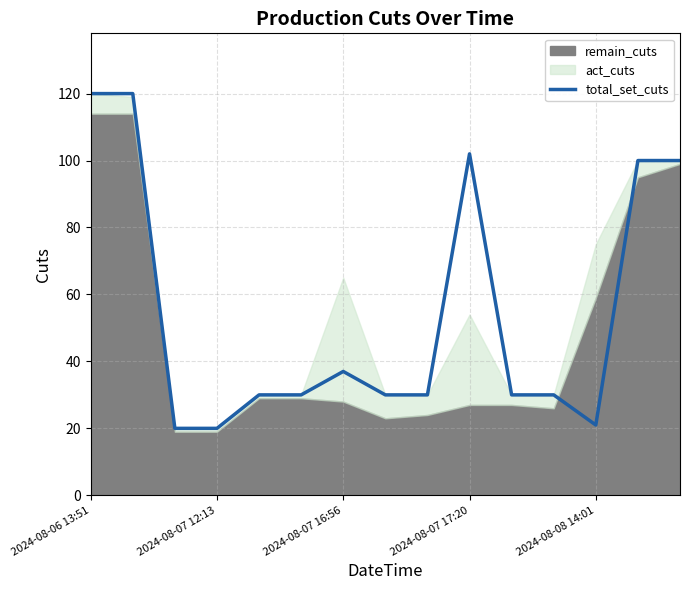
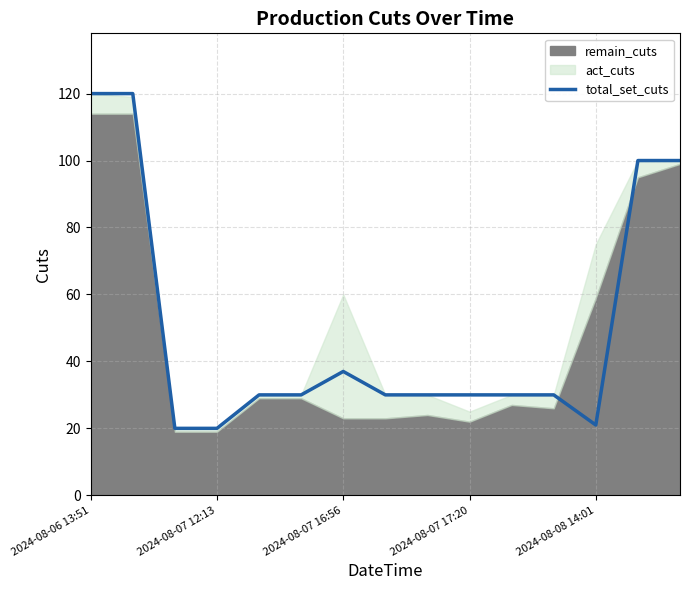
remain_cuts, 2024-08-07 16:56: 28 -> 23
total_set_cuts, 2024-08-07 17:20: 102 -> 30
remain_cuts, 2024-08-07 17:20: 27 -> 22
act_cuts, 2024-08-07 17:20: 27 -> 3
